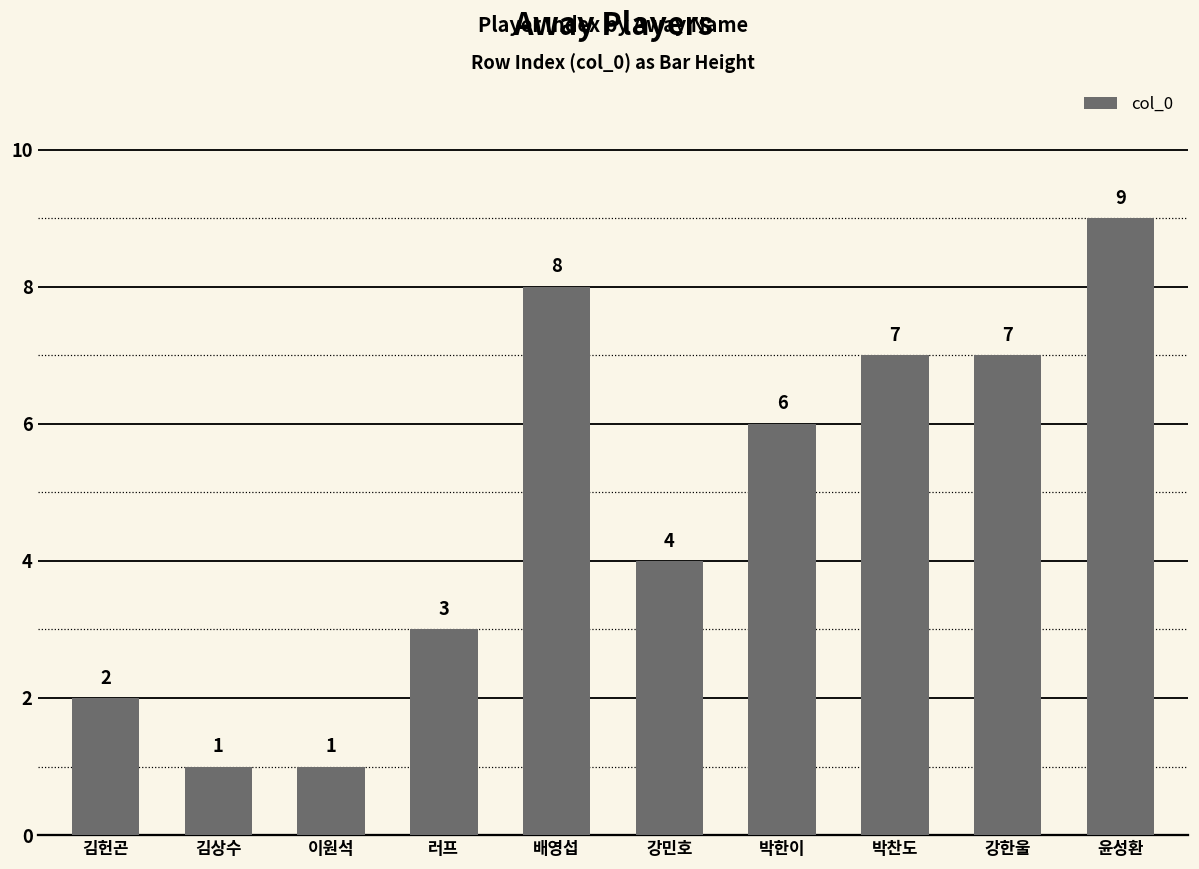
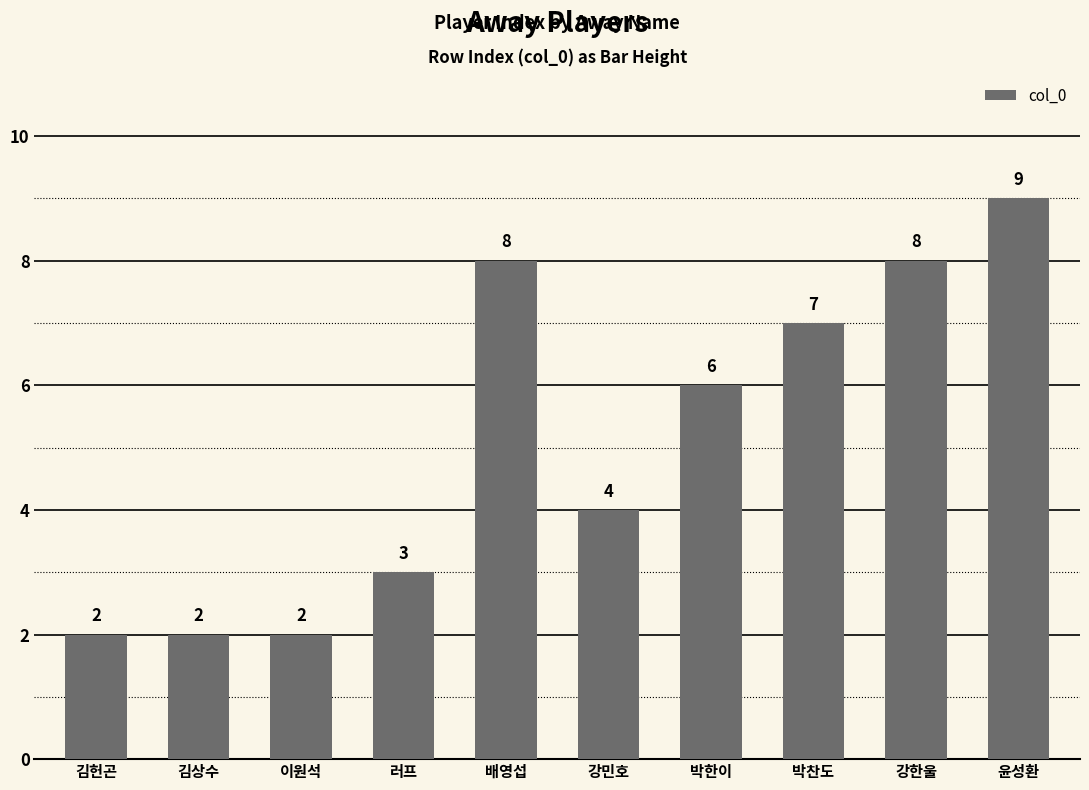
김상수: 1 -> 2
이원석: 1 -> 2
강한울: 7 -> 8
